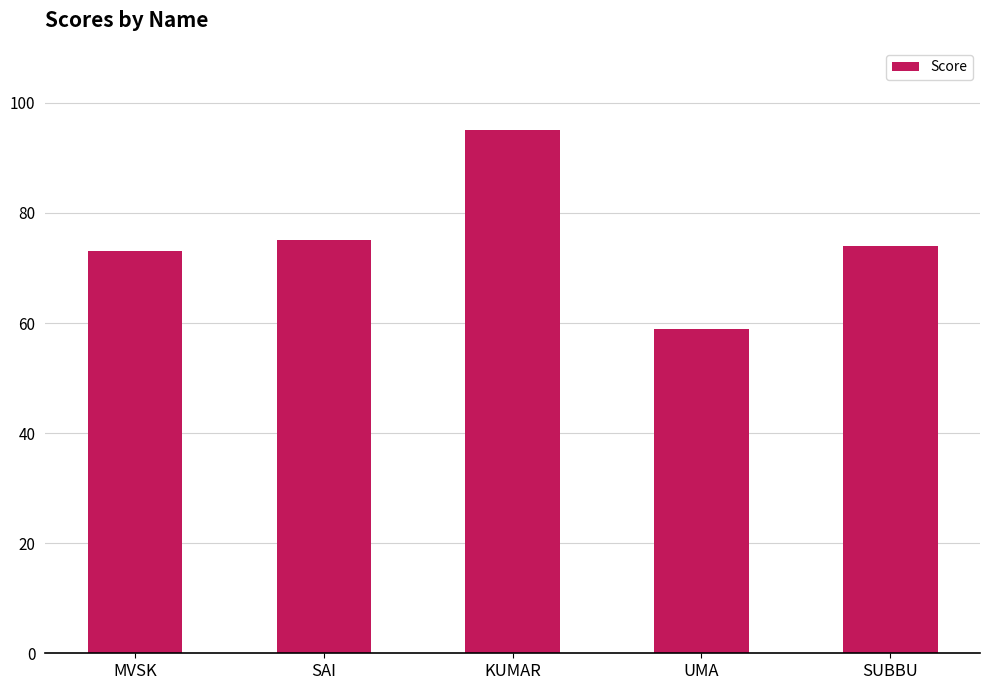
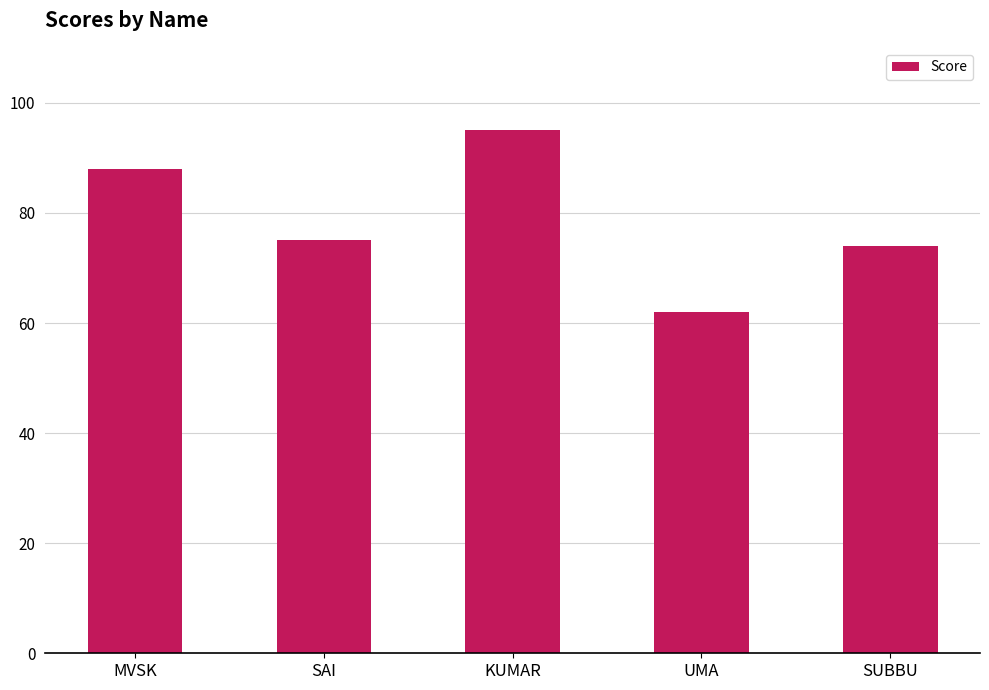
MVSK: 73 -> 88
UMA: 59 -> 62
